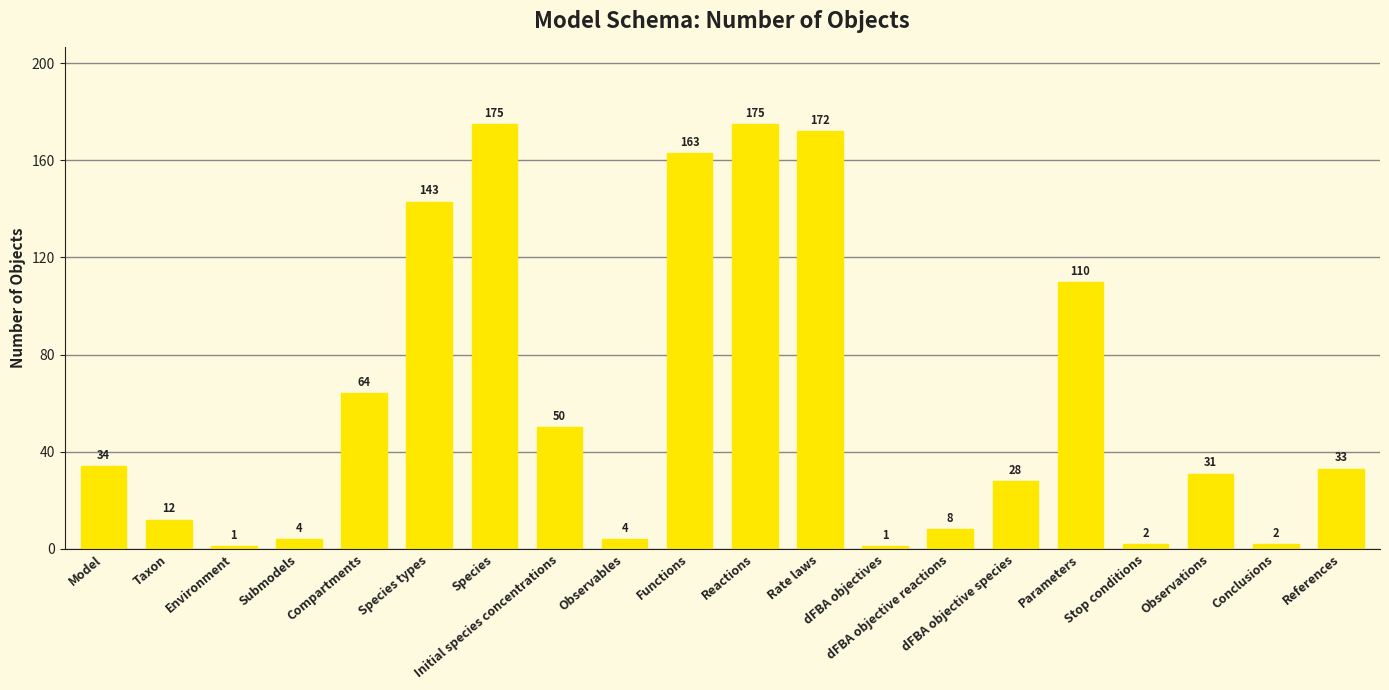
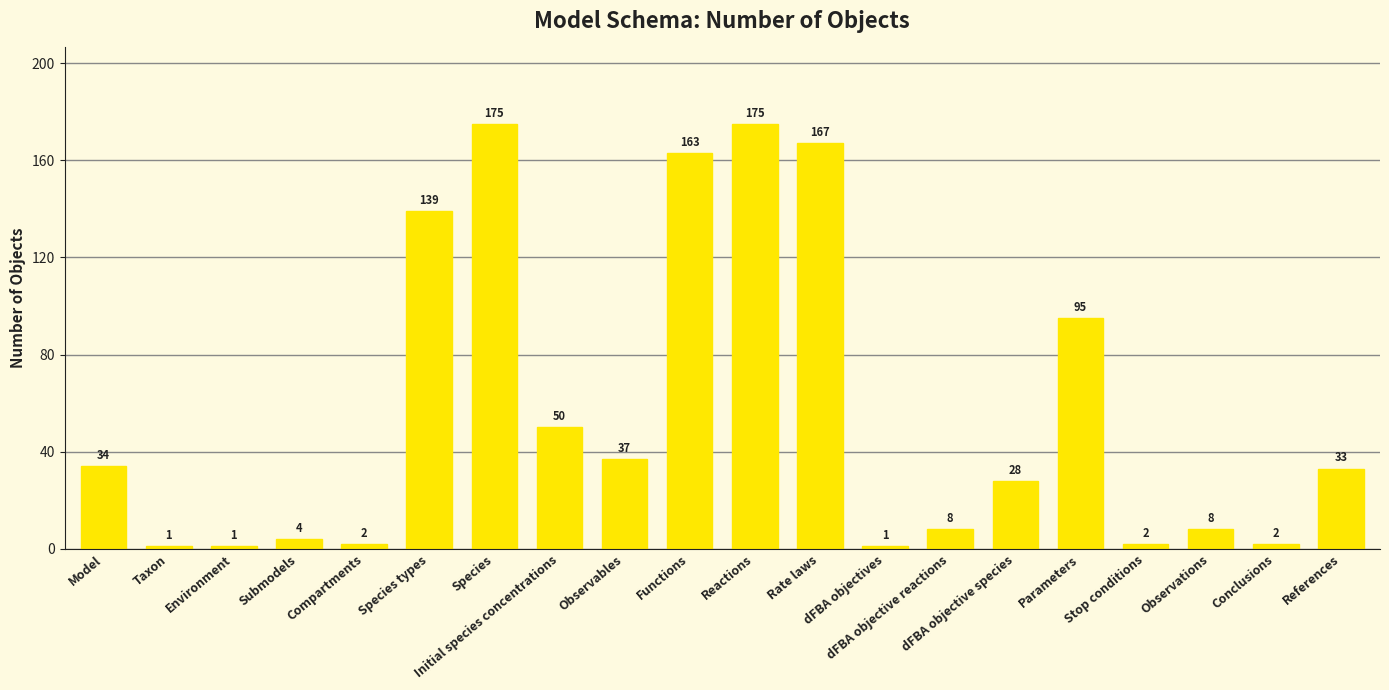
Taxon: 12 -> 1
Compartments: 64 -> 2
Species types: 143 -> 139
Observables: 4 -> 37
Rate laws: 172 -> 167
Parameters: 110 -> 95
Observations: 31 -> 8
